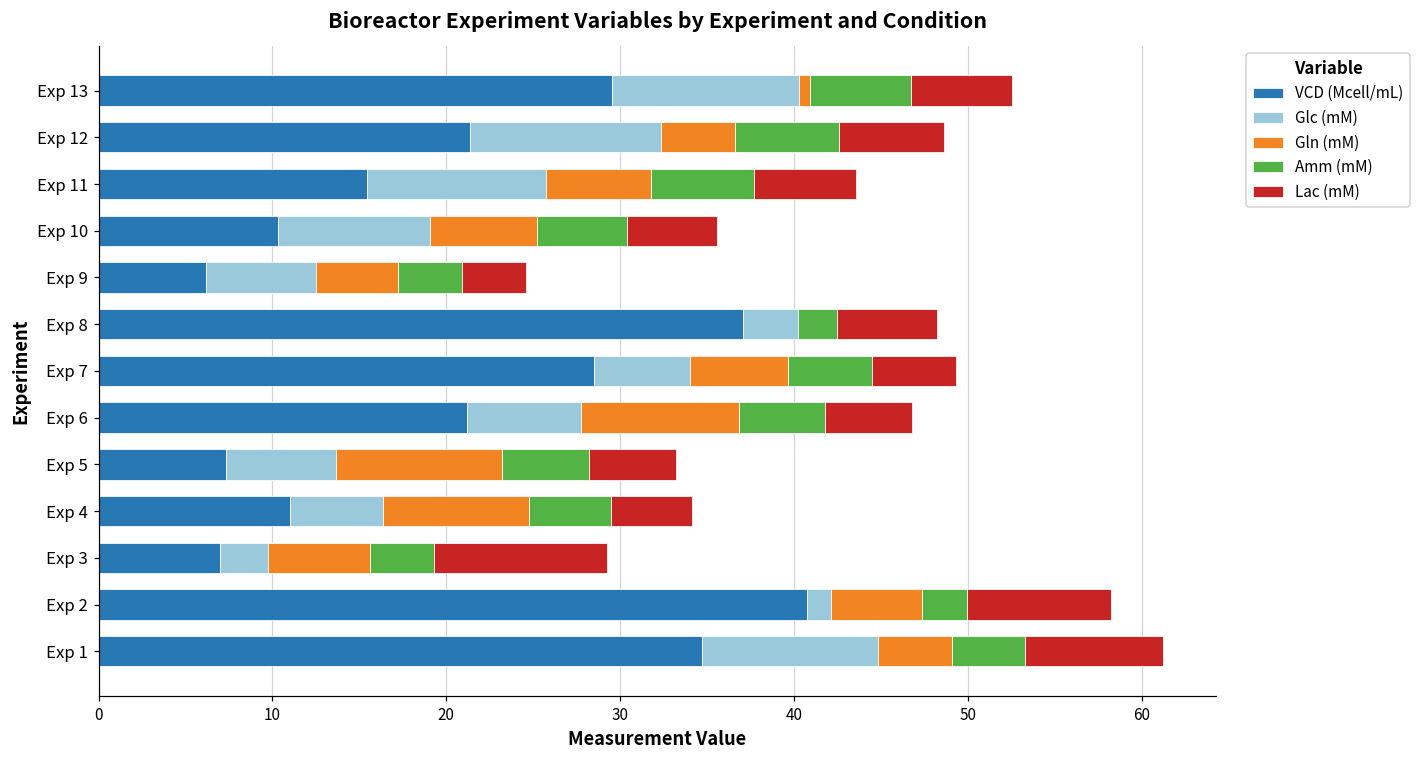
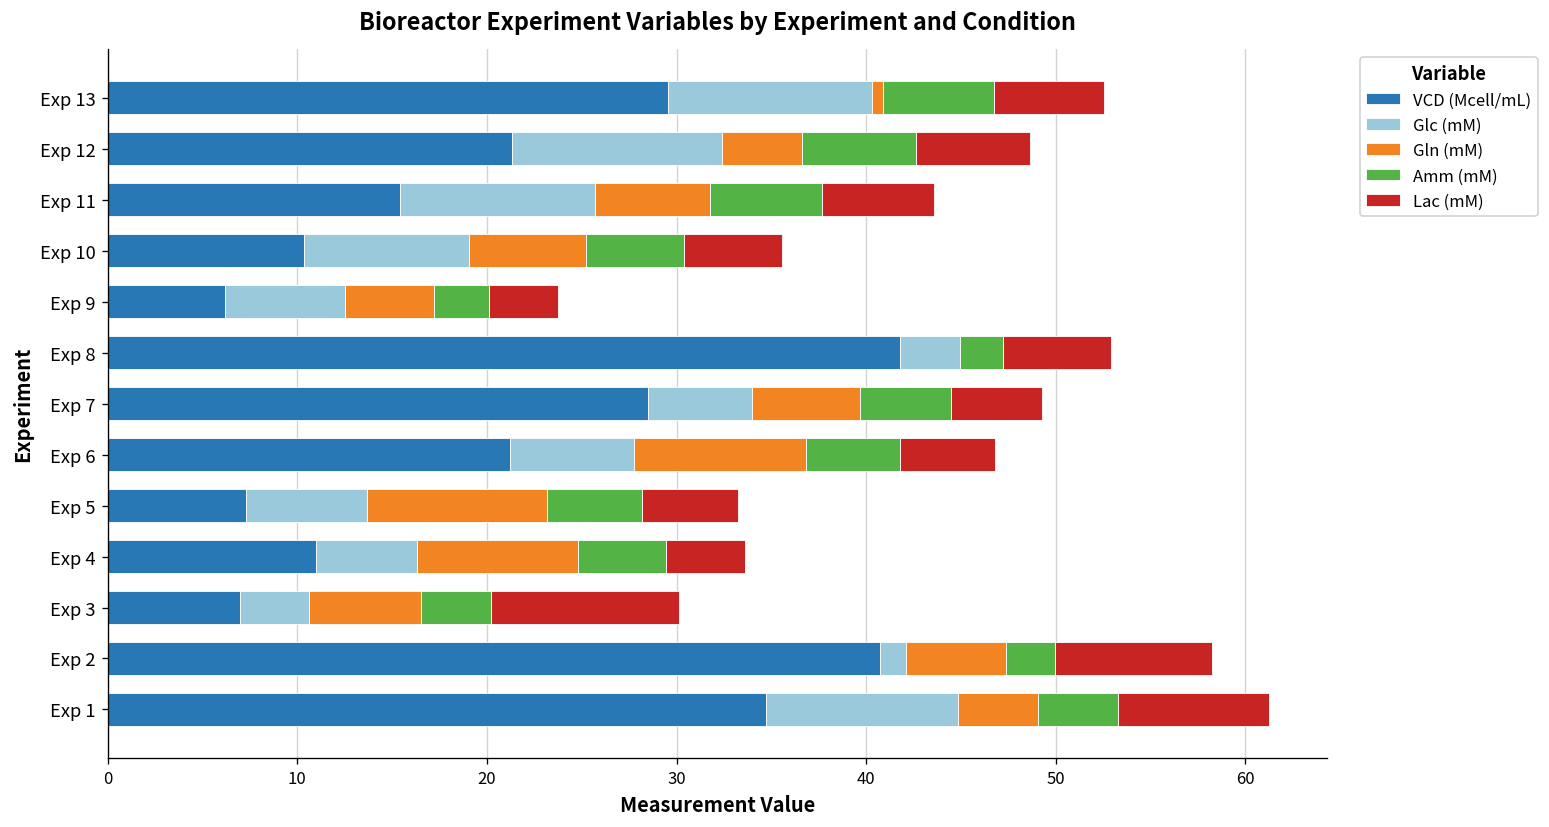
Amm (mM), Exp 9: 3.7 -> 2.9
VCD (Mcell/mL), Exp 8: 37.0 -> 41.8
Lac (mM), Exp 4: 4.7 -> 4.1
Glc (mM), Exp 3: 2.7 -> 3.6
